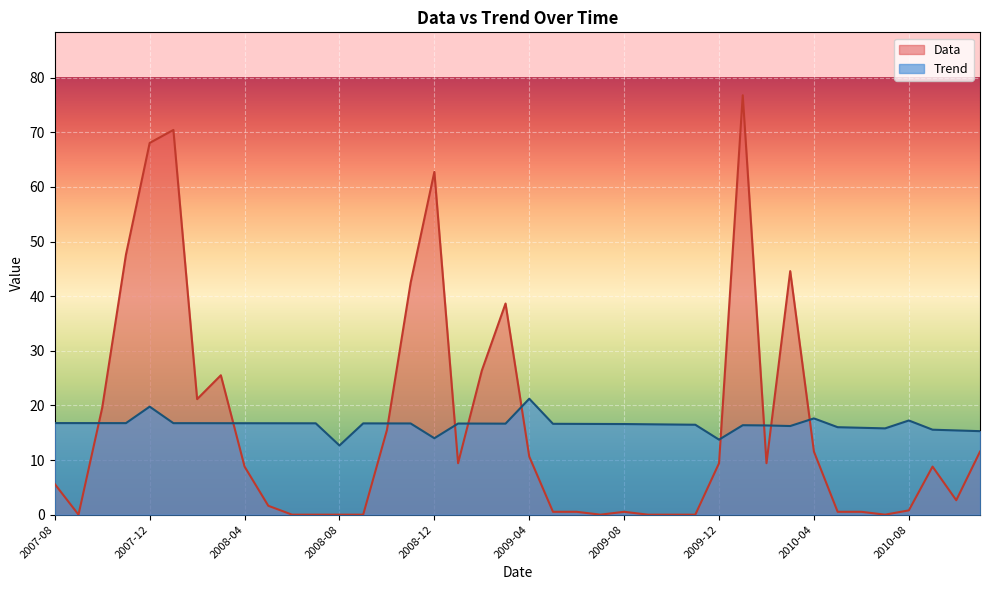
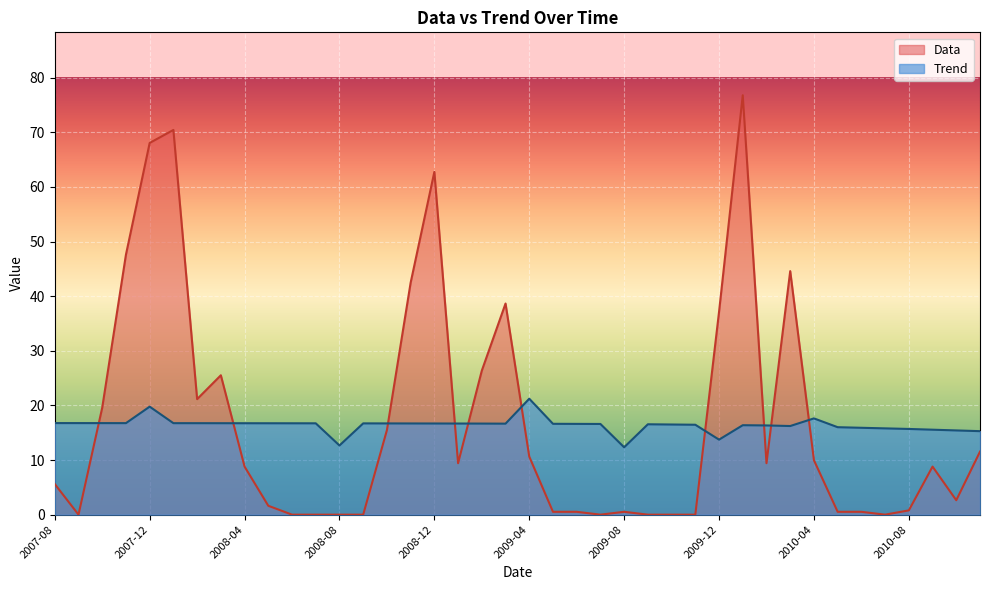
Trend, 2008-12: 14 -> 17
Trend, 2009-08: 17 -> 12
Data, 2009-12: 9 -> 37
Data, 2010-04: 12 -> 10
Trend, 2010-08: 17 -> 16
